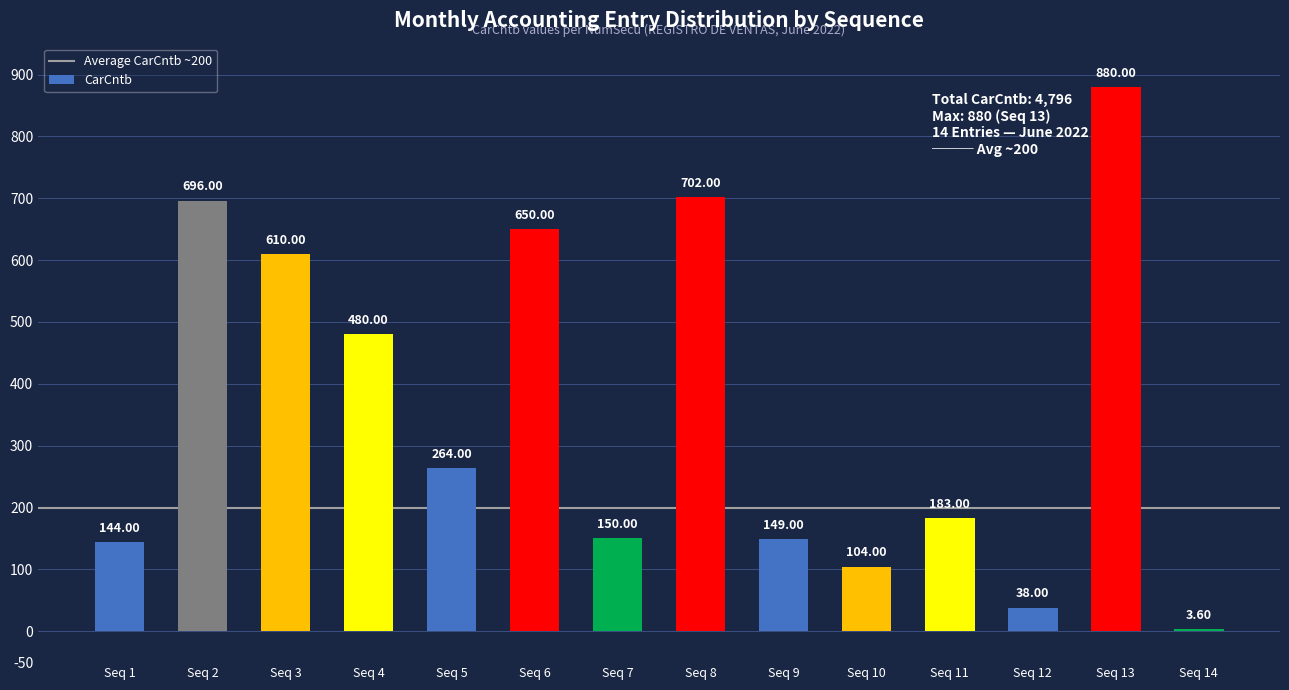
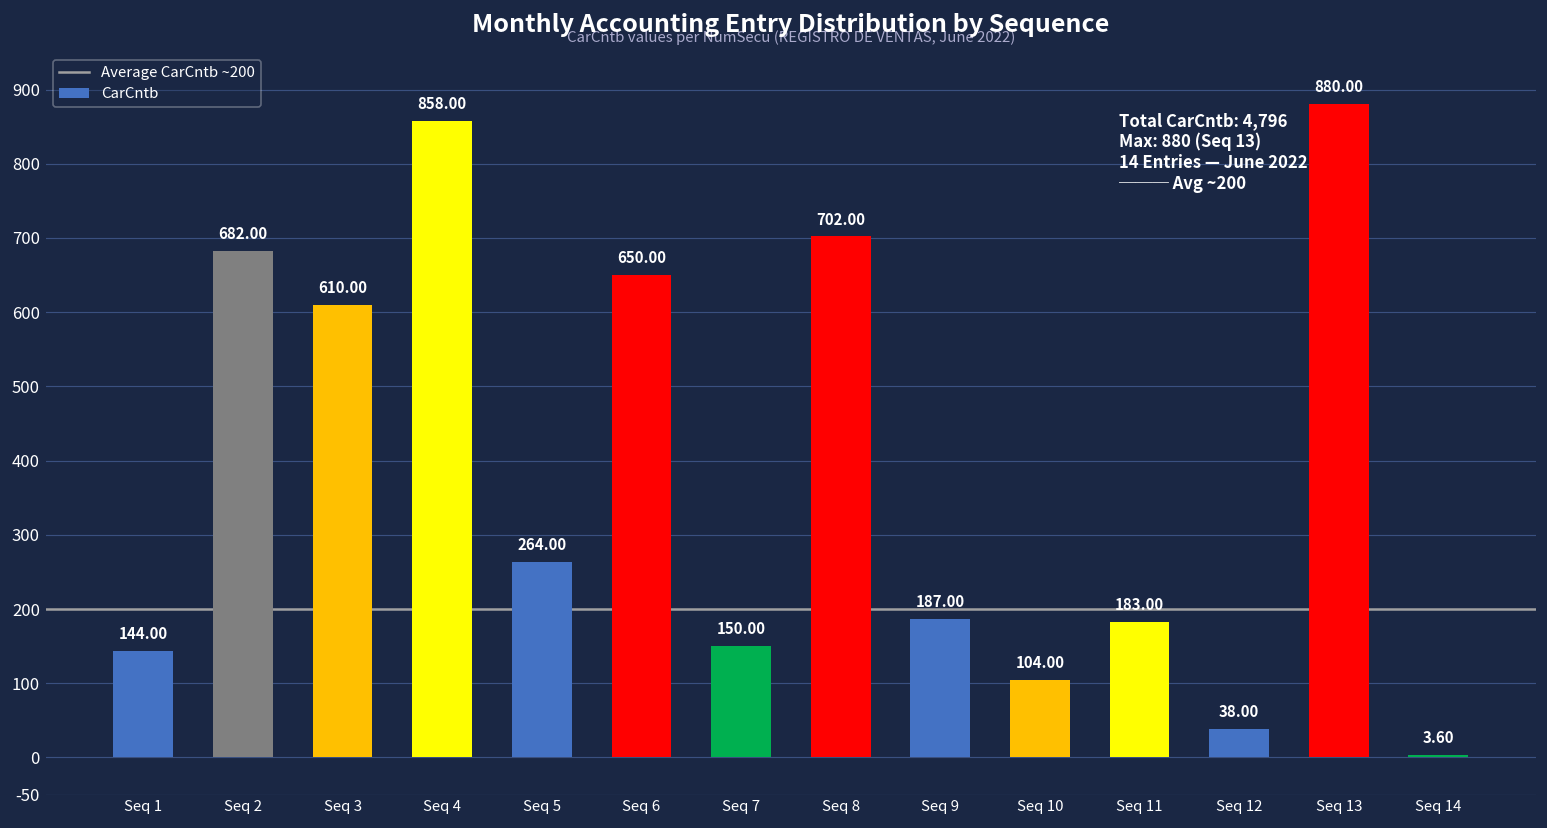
Seq 2: 696.00 -> 682.00
Seq 4: 480.00 -> 858.00
Seq 9: 149.00 -> 187.00
